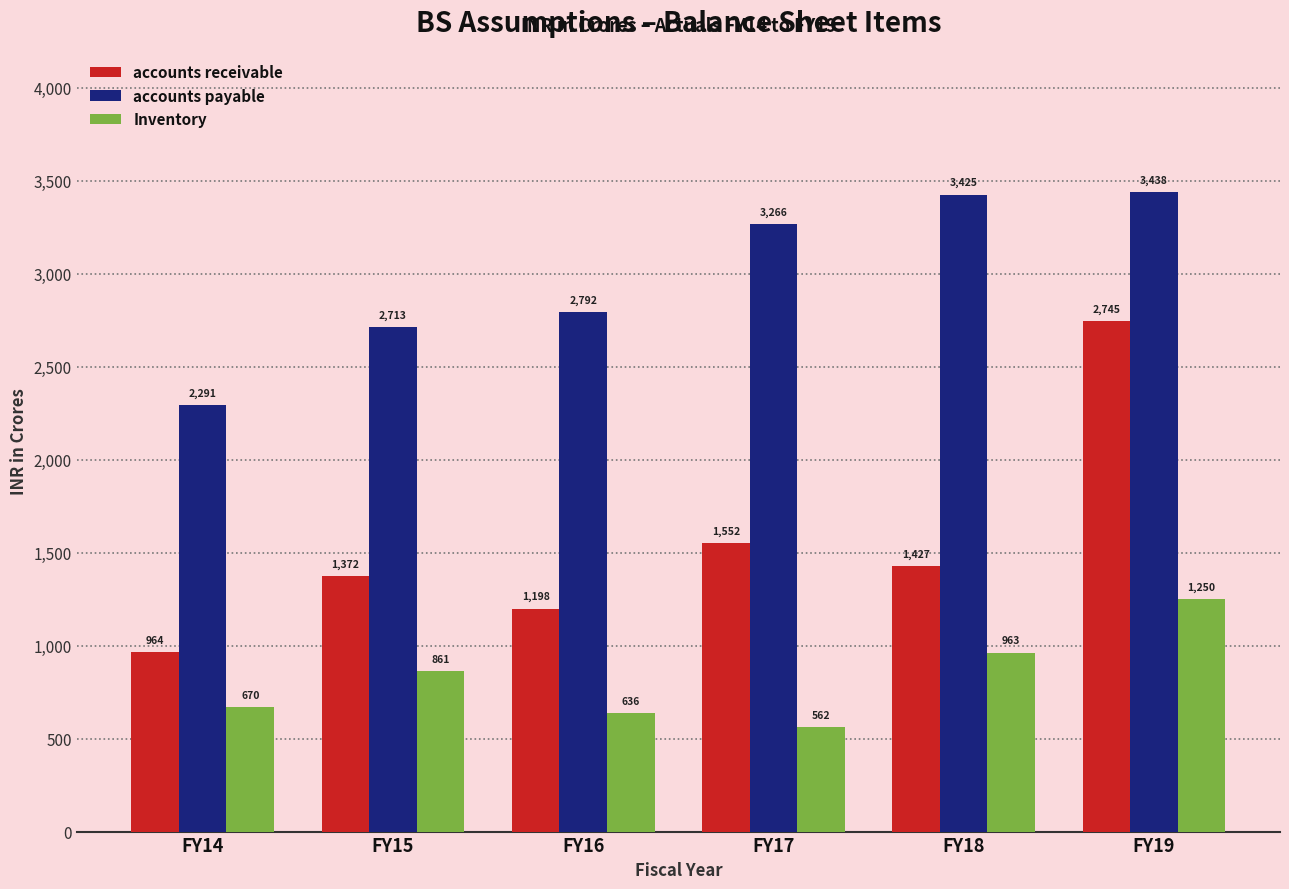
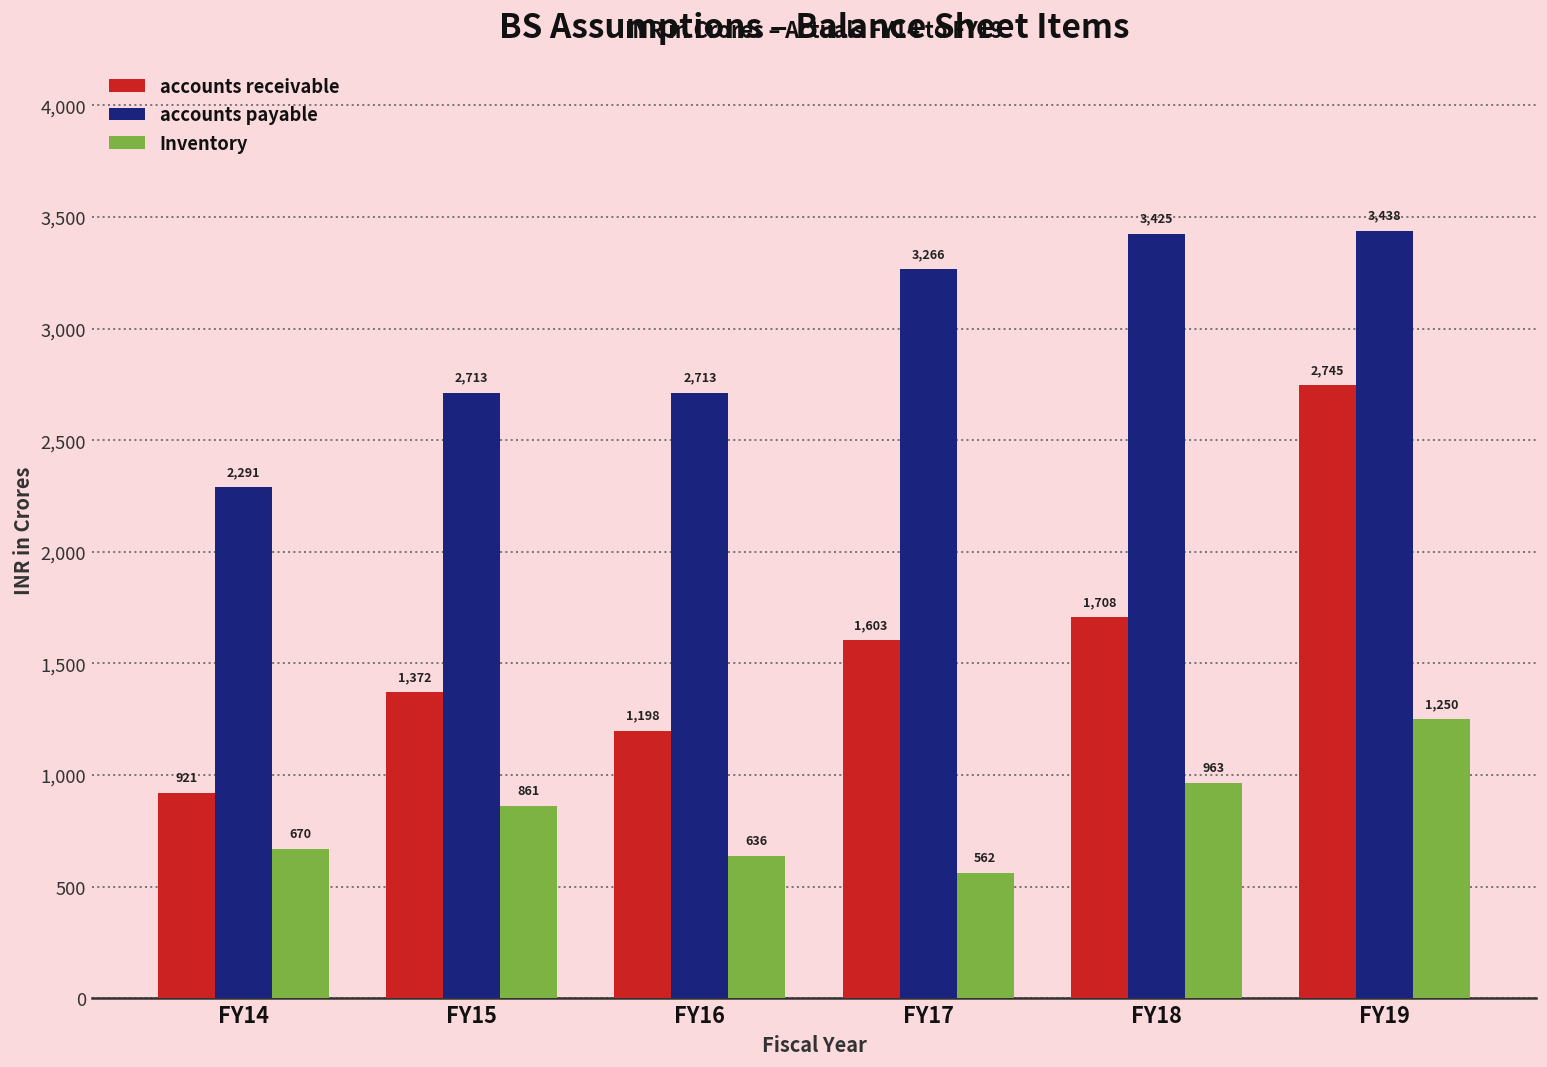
accounts receivable, FY14: 964 -> 921
accounts payable, FY16: 2,792 -> 2,713
accounts receivable, FY17: 1,552 -> 1,603
accounts receivable, FY18: 1,427 -> 1,708
